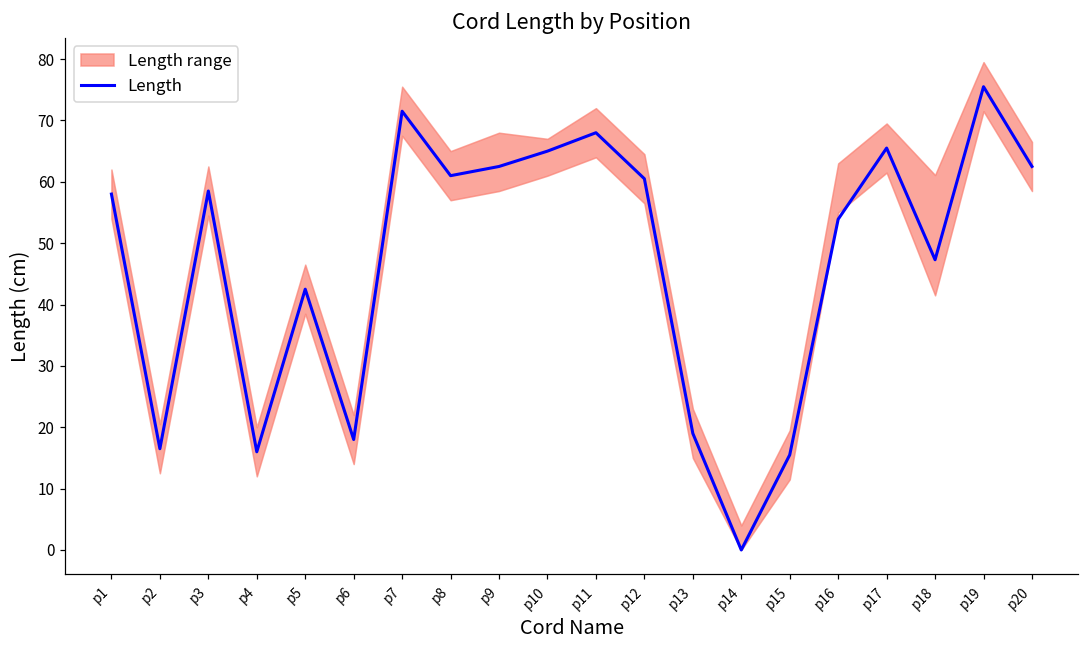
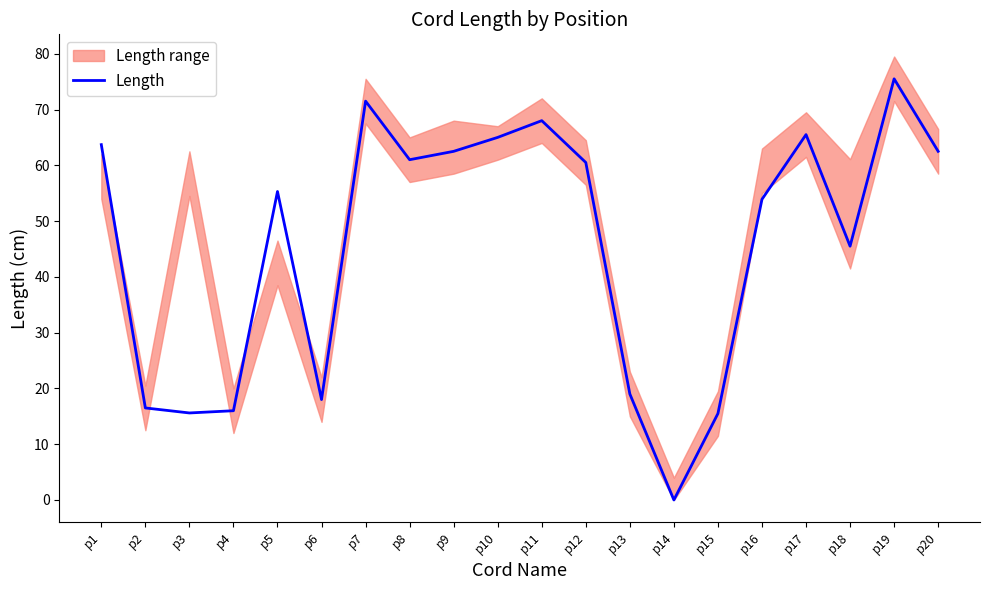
Length, p1: 58 -> 64
Length, p3: 59 -> 16
Length, p5: 43 -> 55
Length, p18: 47 -> 46
